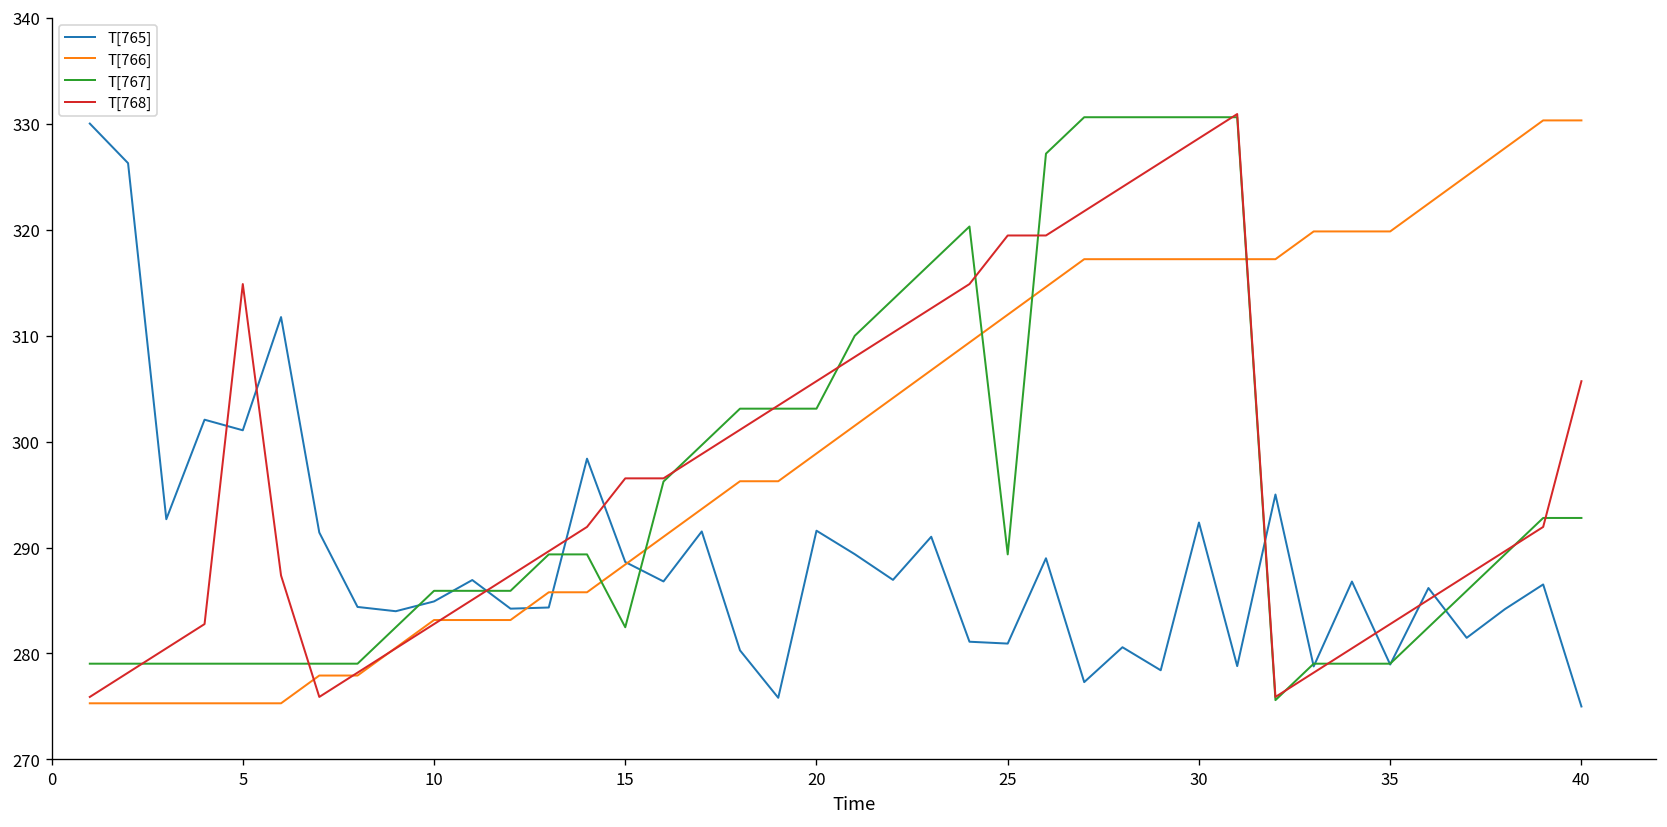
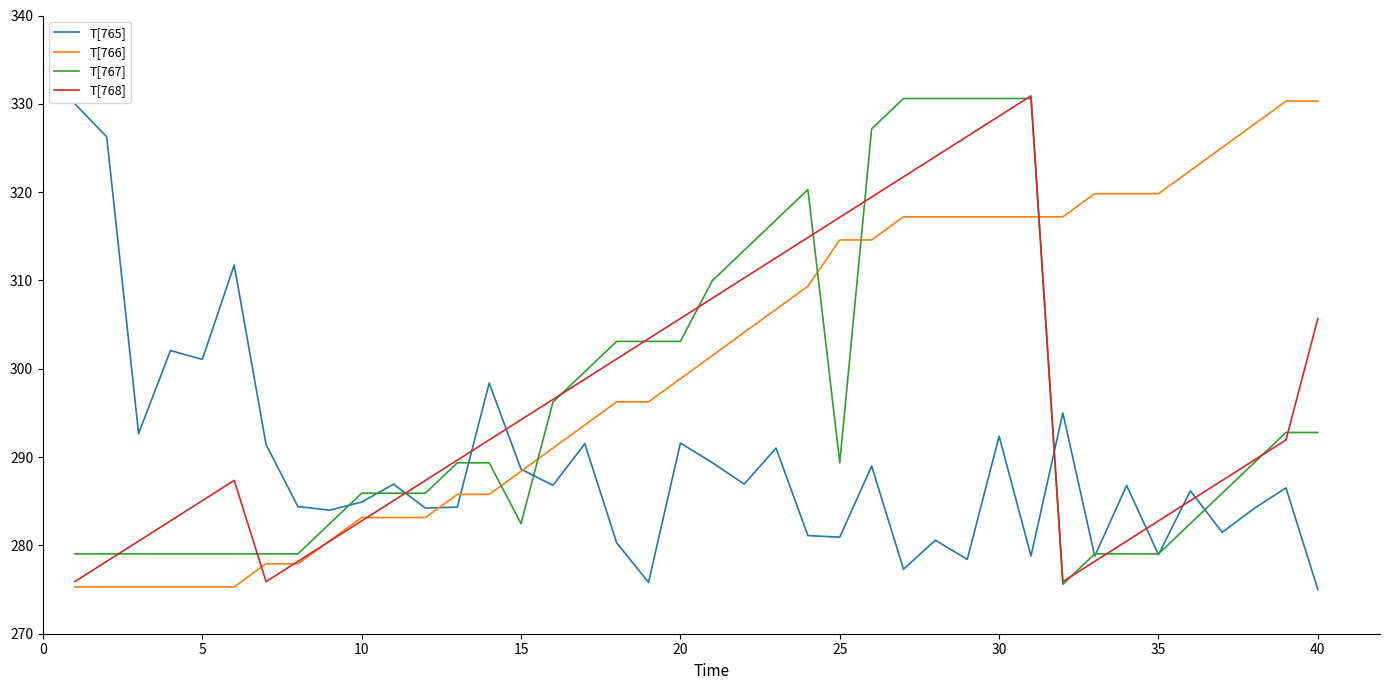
T[768], 5: 315 -> 285
T[768], 15: 297 -> 294
T[766], 25: 312 -> 315
T[768], 25: 319 -> 317
